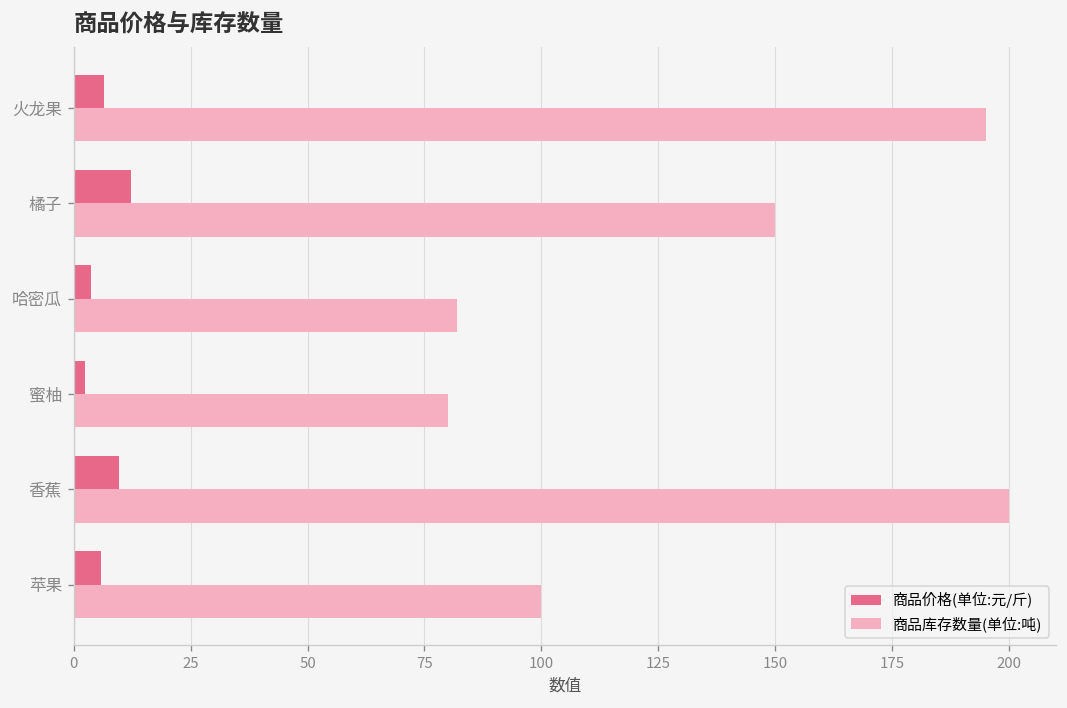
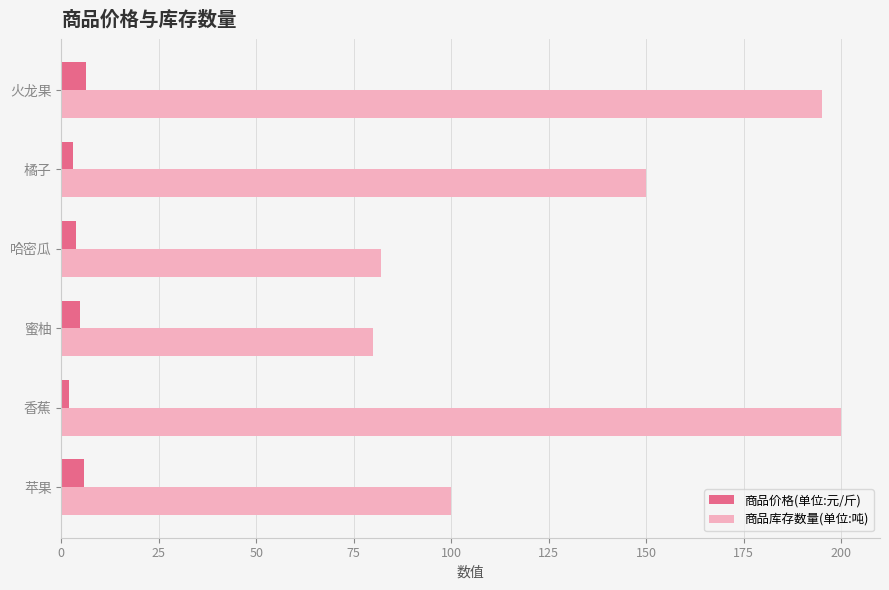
商品价格(单位:元/斤), 橘子: 12 -> 3
商品价格(单位:元/斤), 蜜柚: 3 -> 5
商品价格(单位:元/斤), 香蕉: 10 -> 2
